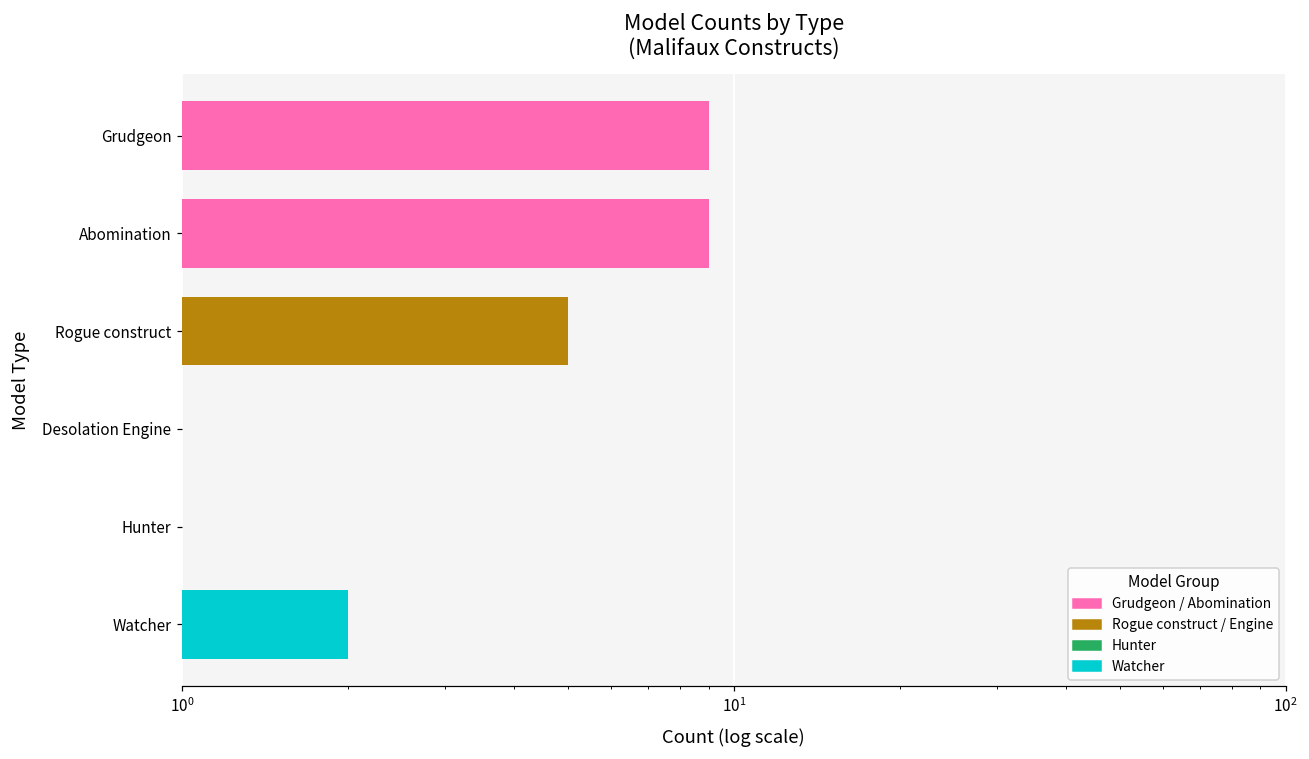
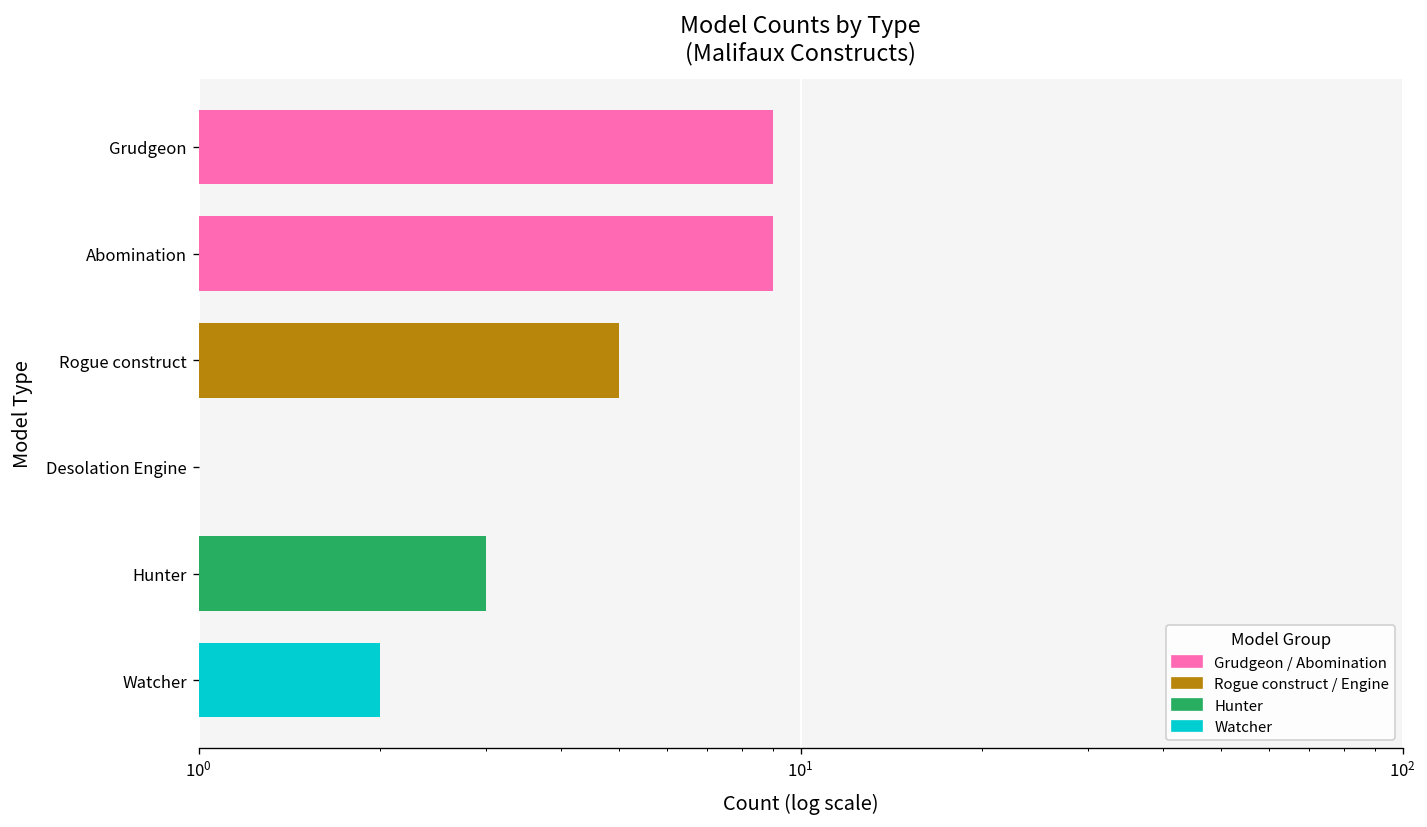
Hunter: 1 -> 3
